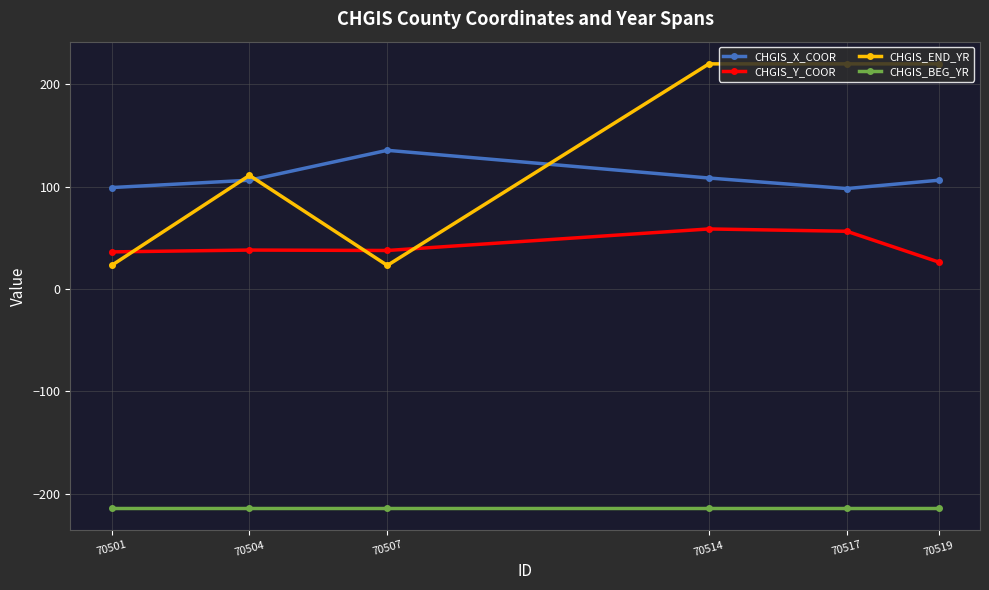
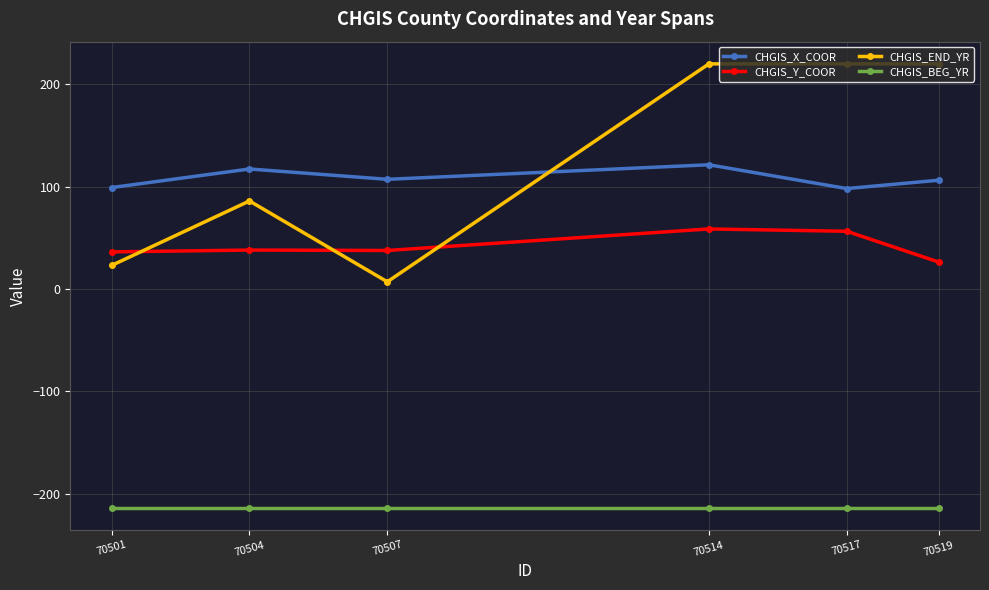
CHGIS_X_COOR, 70504: 106 -> 117
CHGIS_END_YR, 70504: 111 -> 86
CHGIS_X_COOR, 70507: 136 -> 107
CHGIS_END_YR, 70507: 23 -> 7
CHGIS_X_COOR, 70514: 108 -> 121
